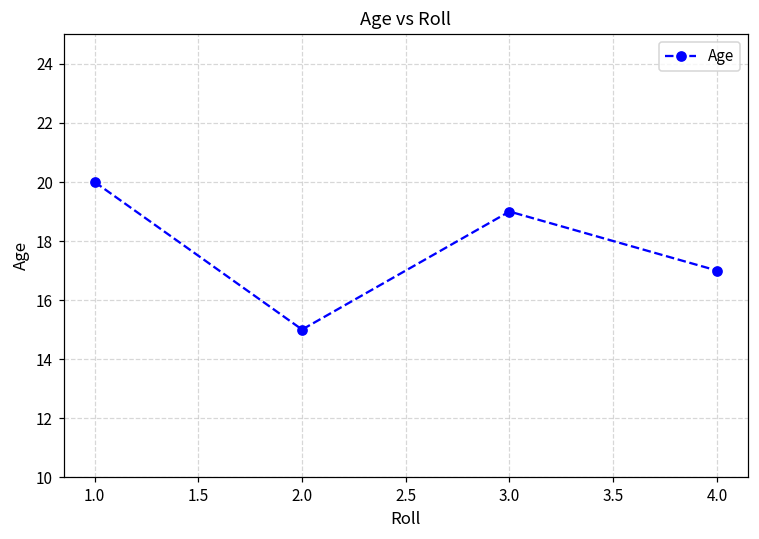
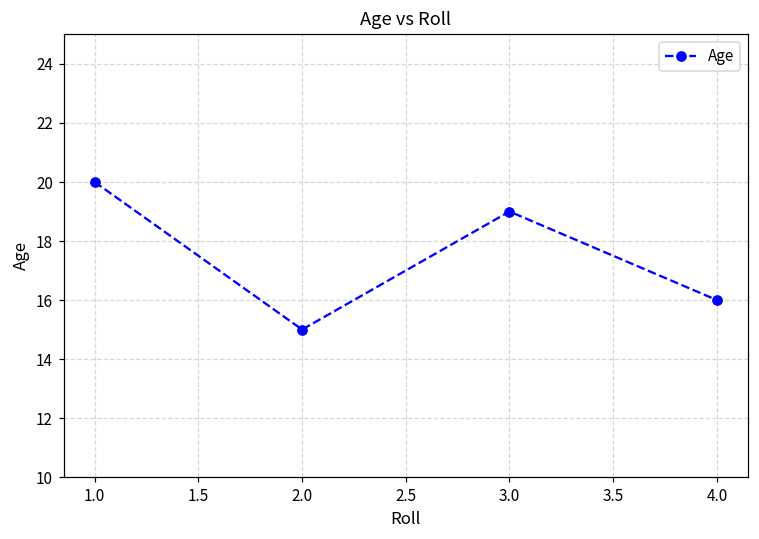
4.0: 17 -> 16
